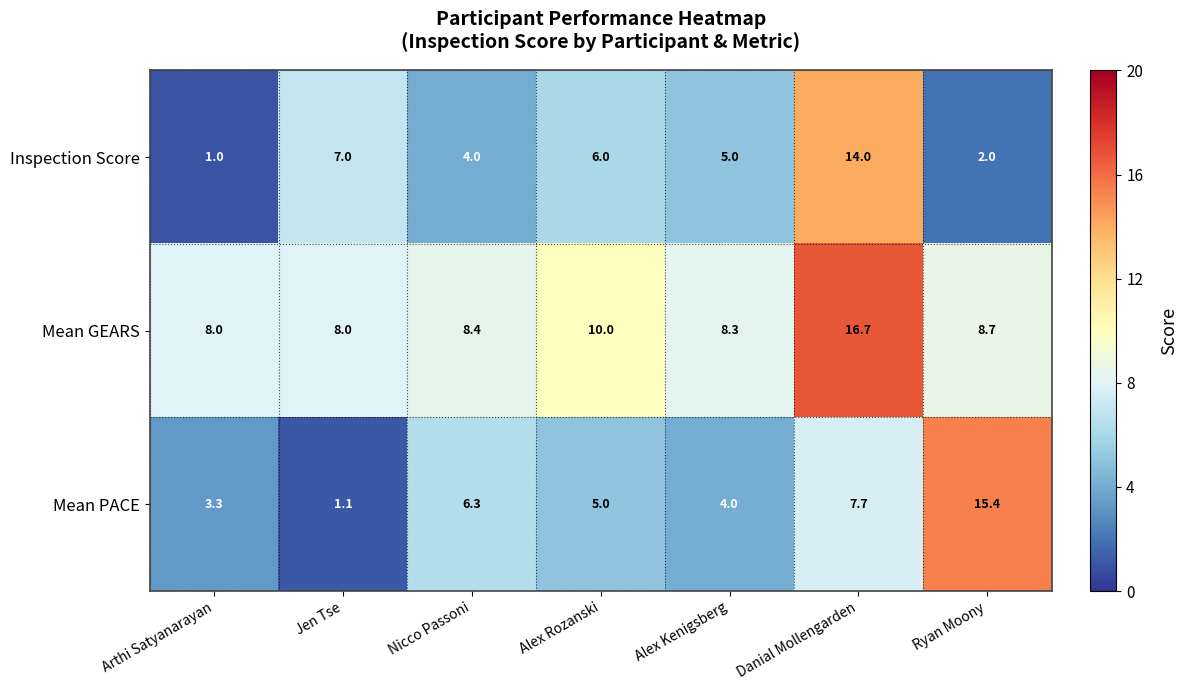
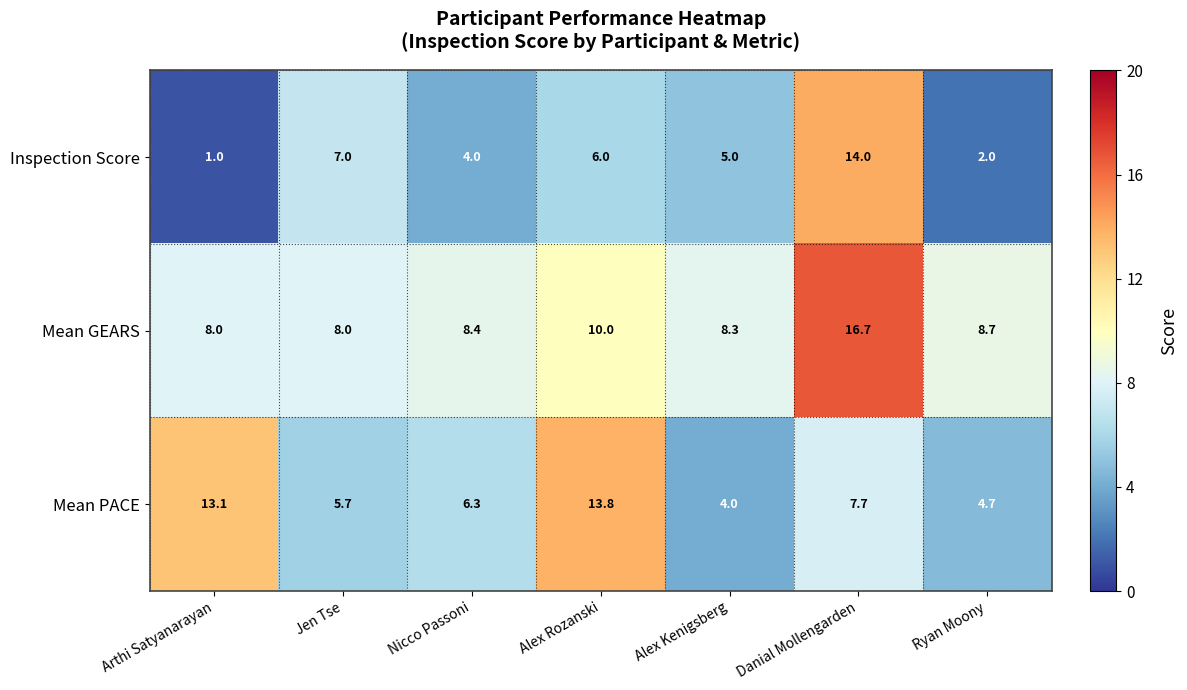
Mean PACE, Arthi Satyanarayan: 3.3 -> 13.1
Mean PACE, Jen Tse: 1.1 -> 5.7
Mean PACE, Alex Rozanski: 5.0 -> 13.8
Mean PACE, Ryan Moony: 15.4 -> 4.7
